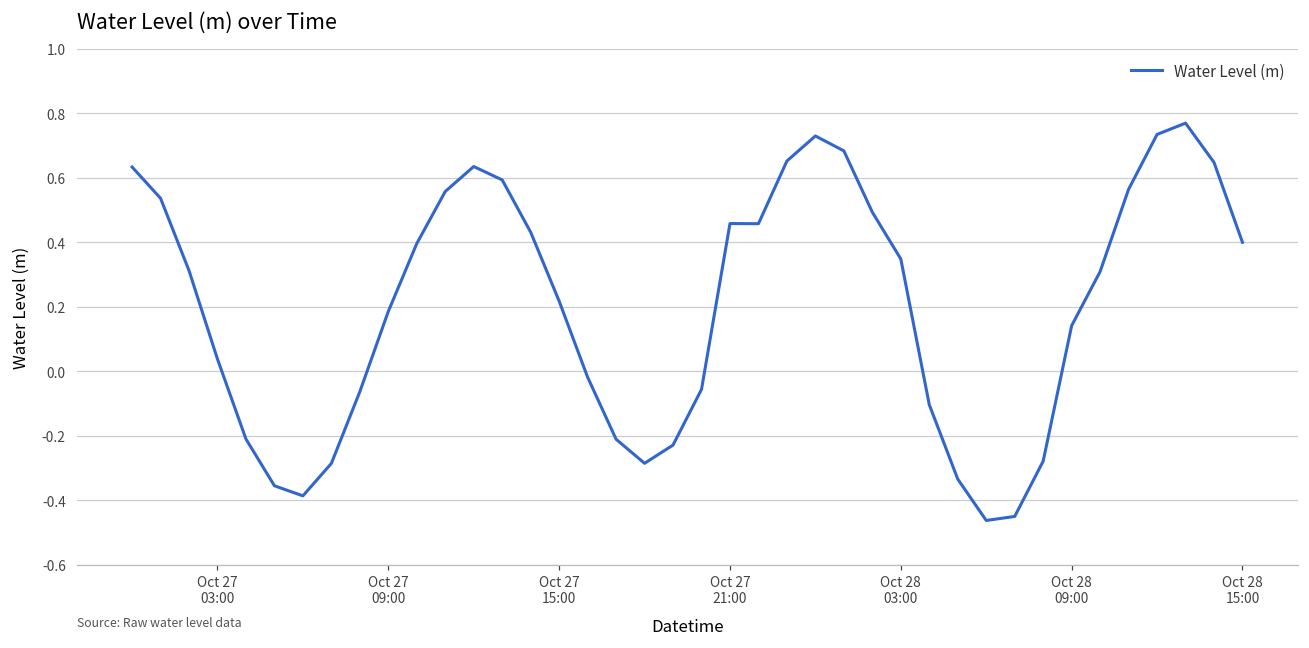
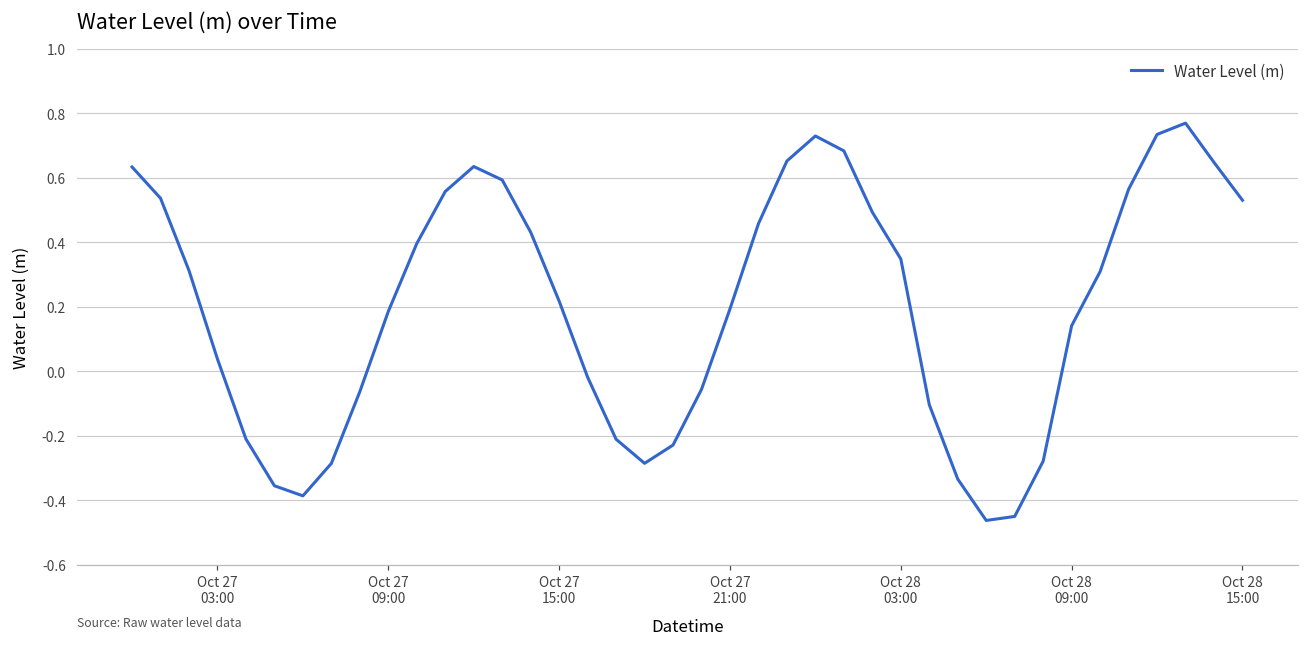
Oct 27 21:00: 0.46 -> 0.19
Oct 28 15:00: 0.40 -> 0.53
